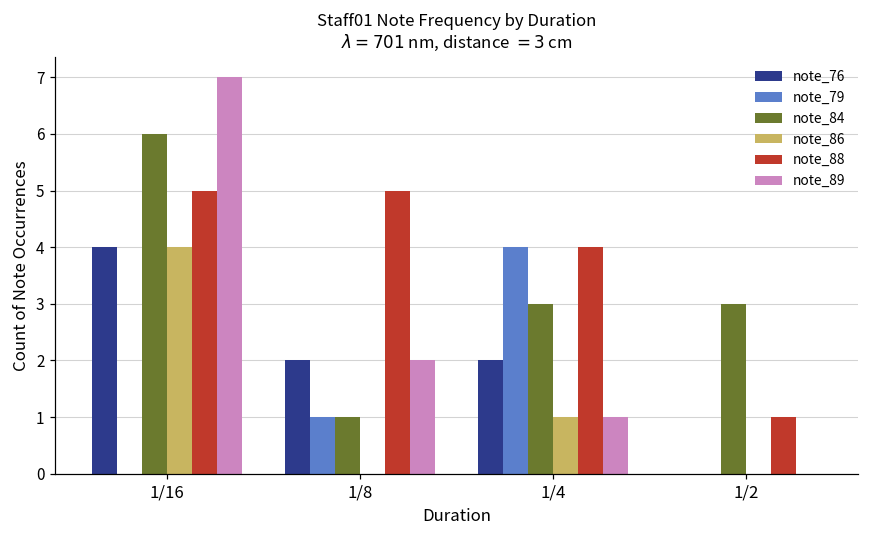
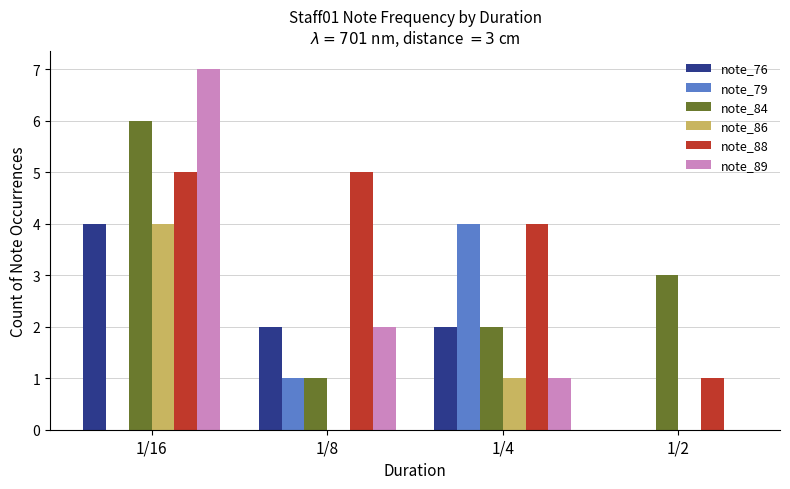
note_84, 1/4: 3 -> 2
